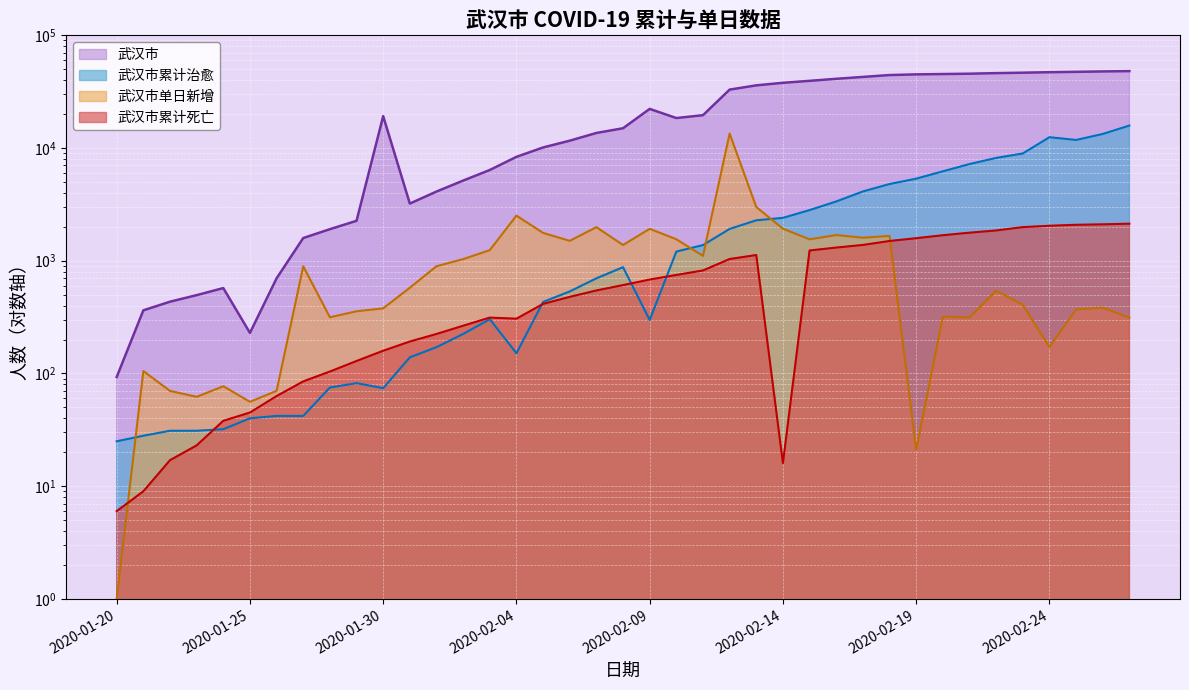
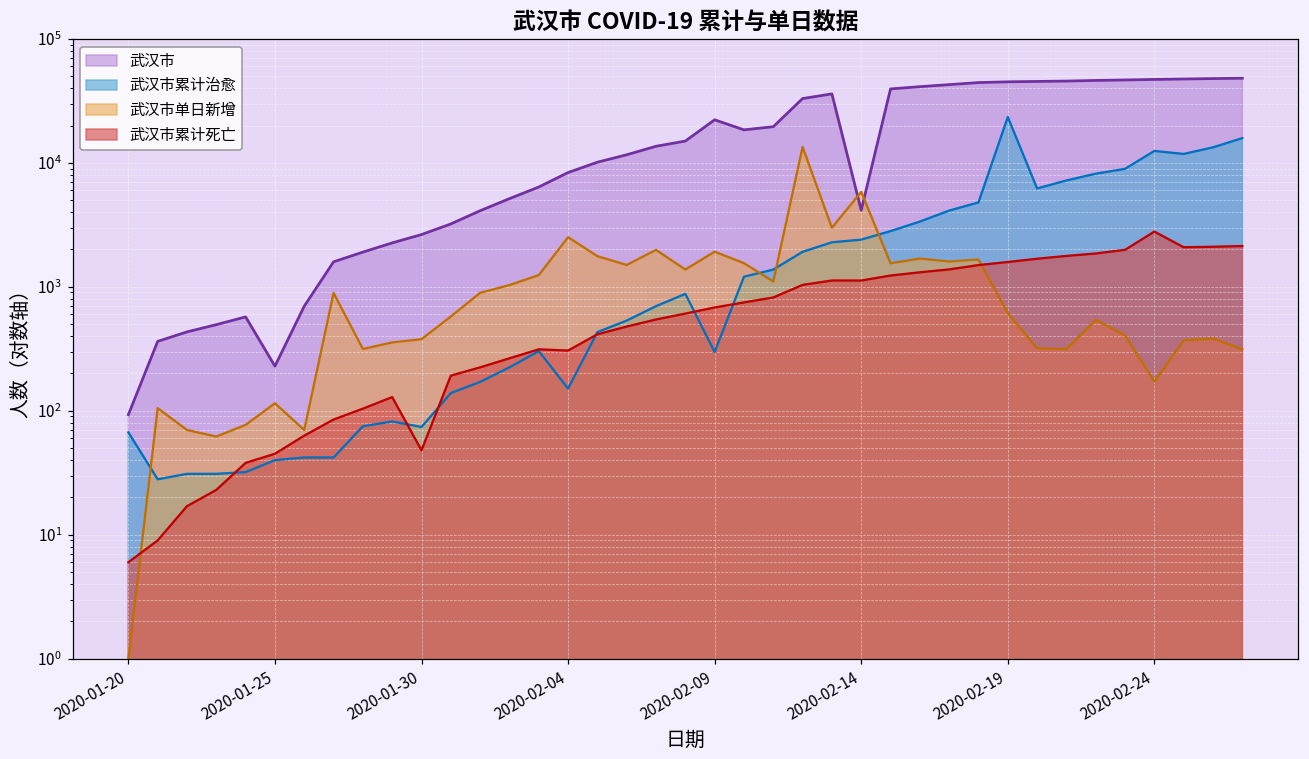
武汉市累计治愈, 2020-01-20: 25 -> 70
武汉市单日新增, 2020-01-25: 60 -> 120
武汉市, 2020-01-30: 19000 -> 2600
武汉市累计死亡, 2020-01-30: 160 -> 48
武汉市, 2020-02-14: 38000 -> 4100
武汉市单日新增, 2020-02-14: 1900 -> 6000
武汉市累计死亡, 2020-02-14: 16 -> 1100
武汉市累计治愈, 2020-02-19: 5000 -> 23000
武汉市单日新增, 2020-02-19: 21 -> 600
武汉市累计死亡, 2020-02-24: 2000 -> 2800
